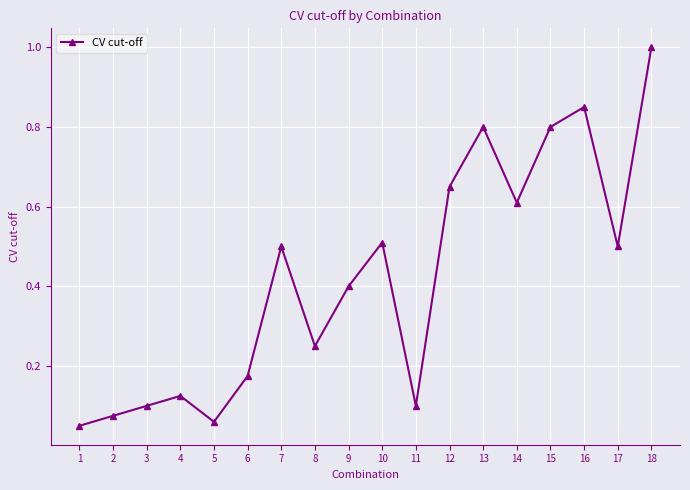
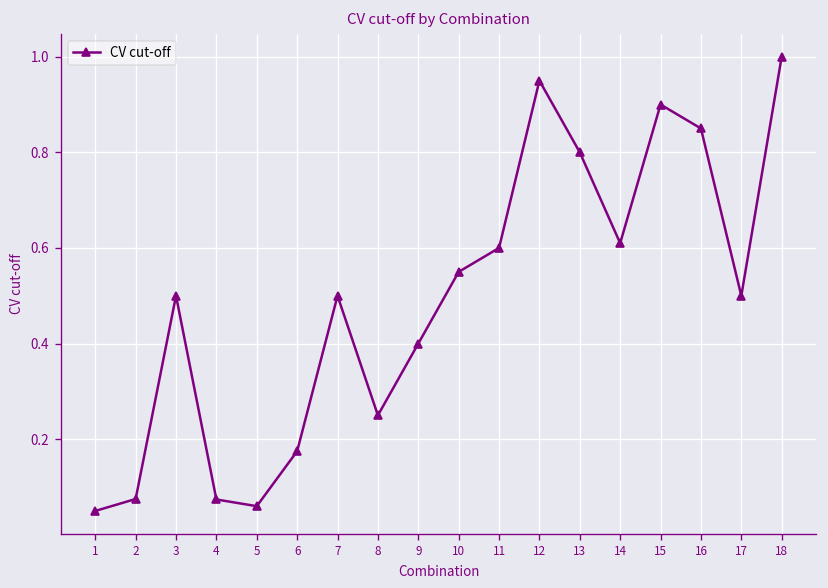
3: 0.1 -> 0.5
4: 0.13 -> 0.07
10: 0.51 -> 0.55
11: 0.1 -> 0.6
12: 0.65 -> 0.95
15: 0.8 -> 0.9
